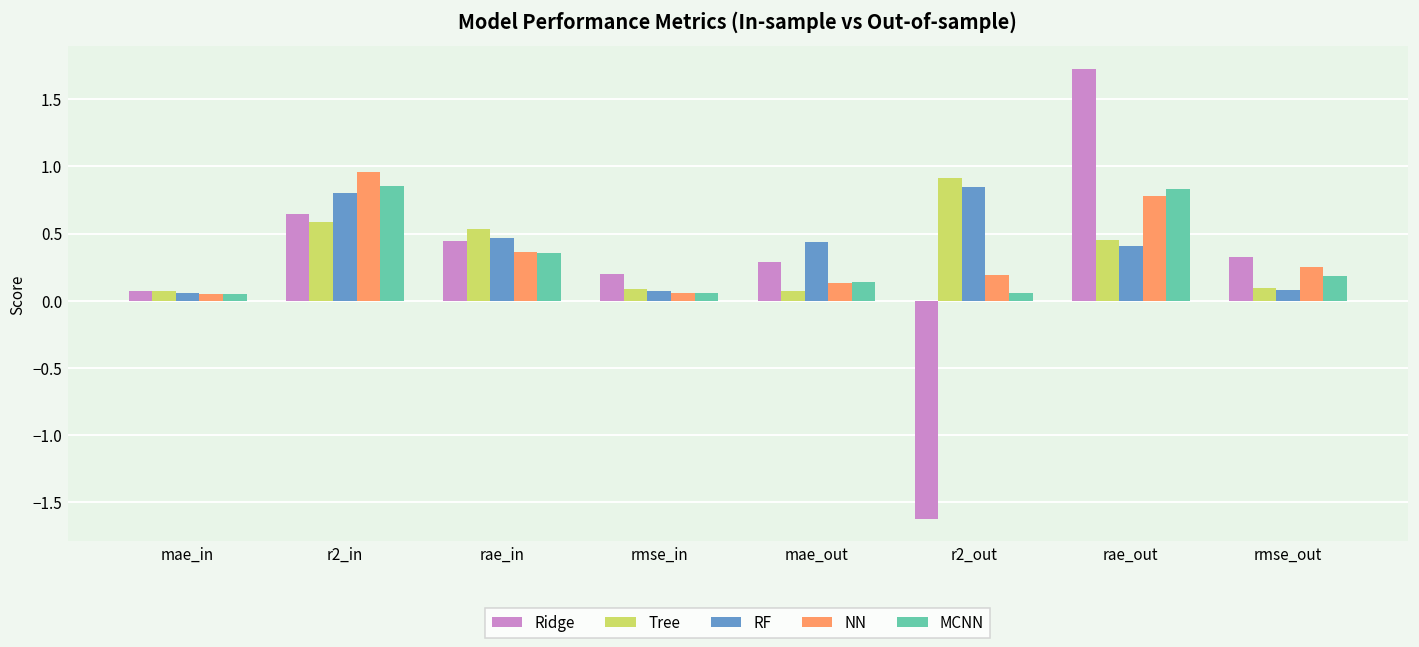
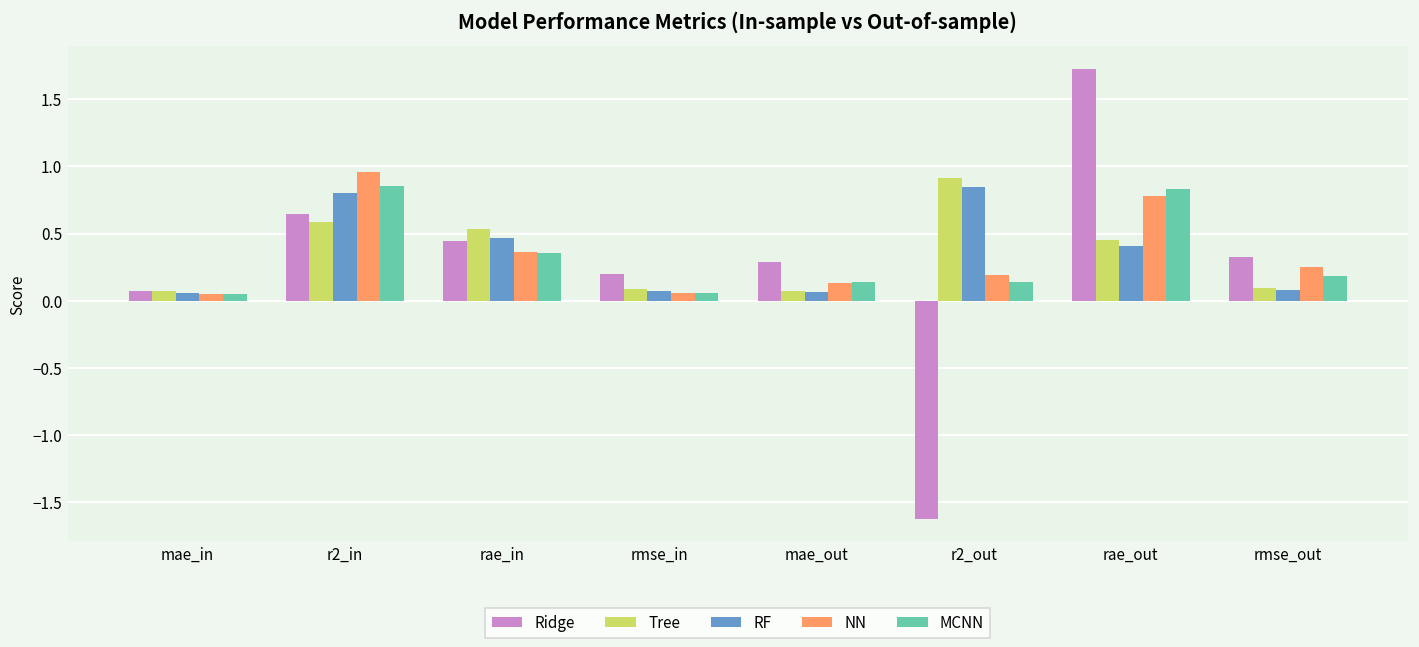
RF, mae_out: 0.44 -> 0.07
MCNN, r2_out: 0.06 -> 0.14
